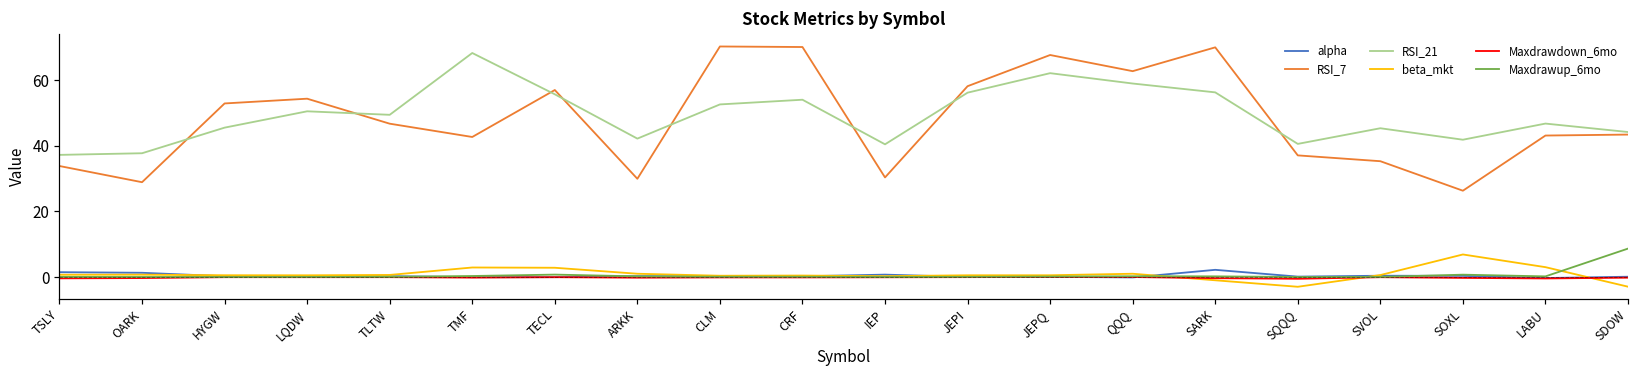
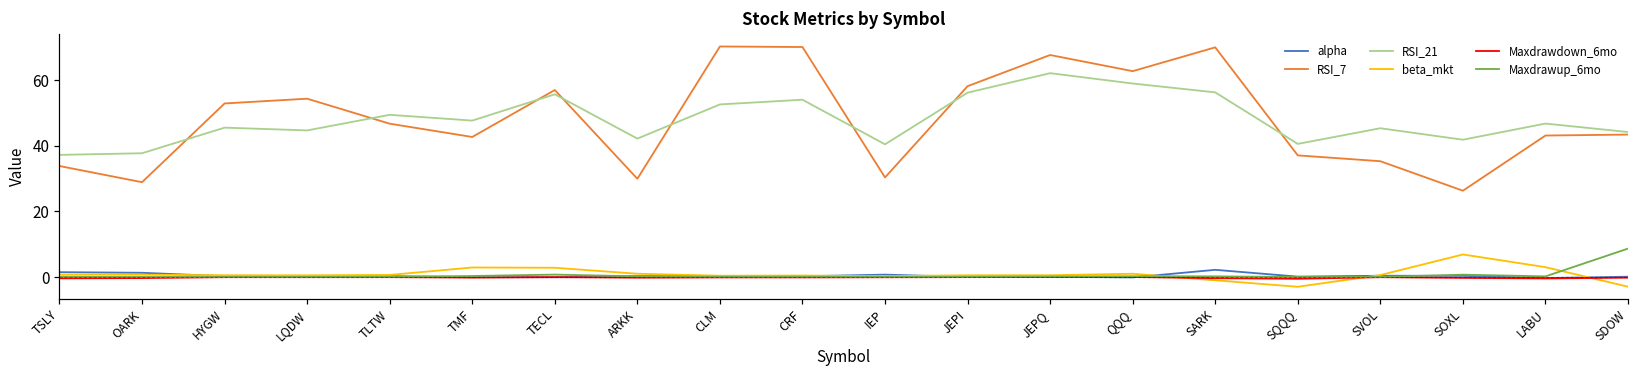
RSI_21, LQDW: 50 -> 45
RSI_21, TMF: 68 -> 48
